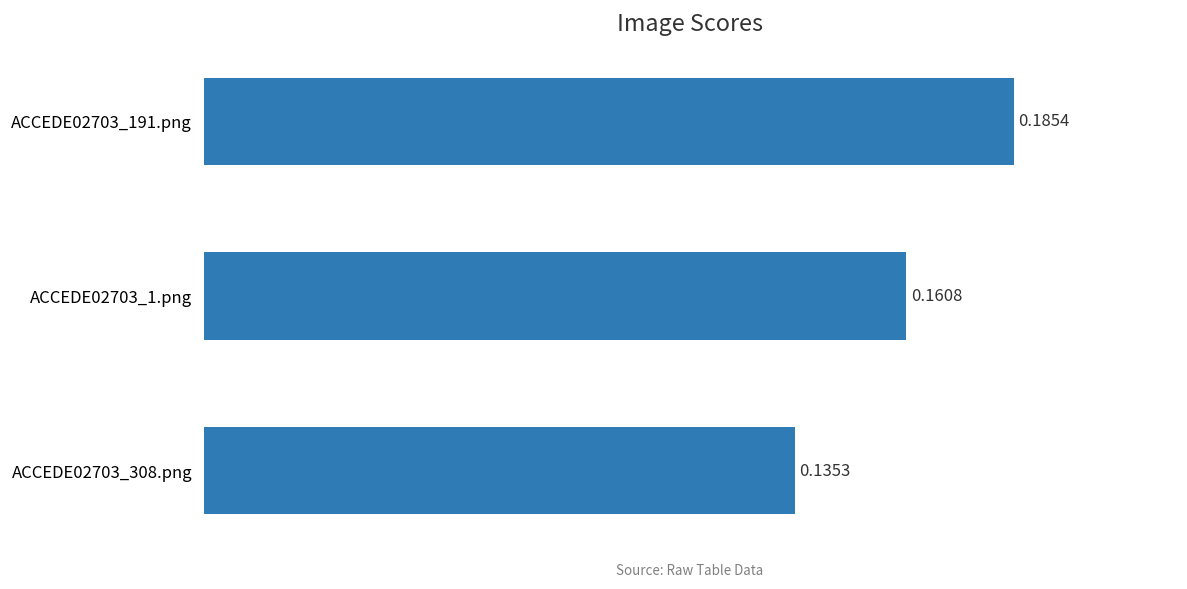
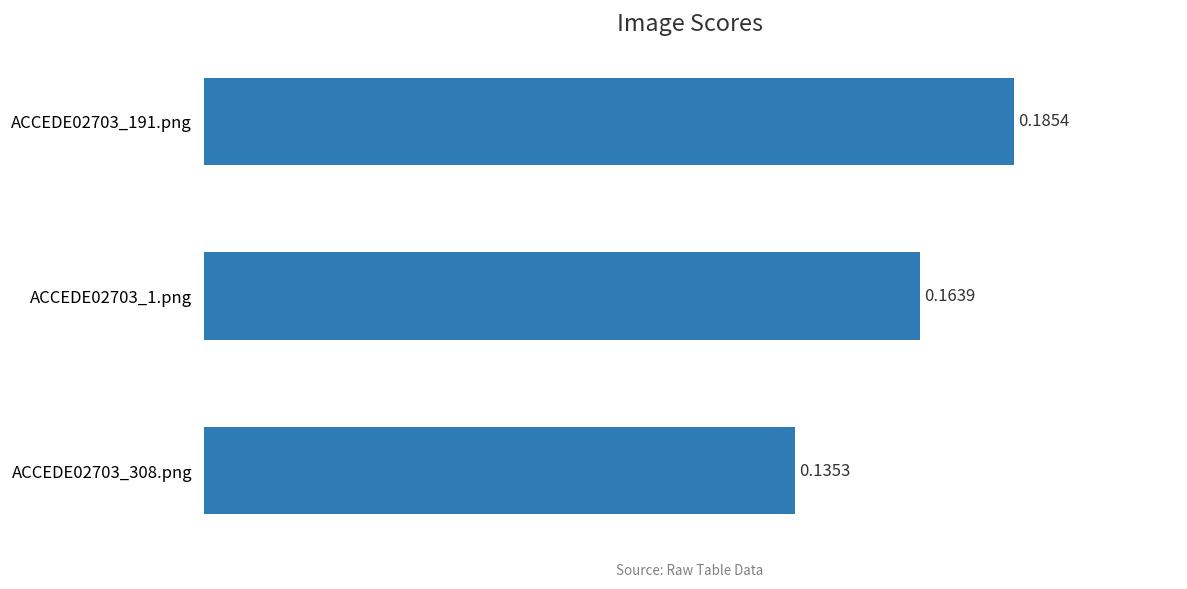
ACCEDE02703_1.png: 0.1608 -> 0.1639
